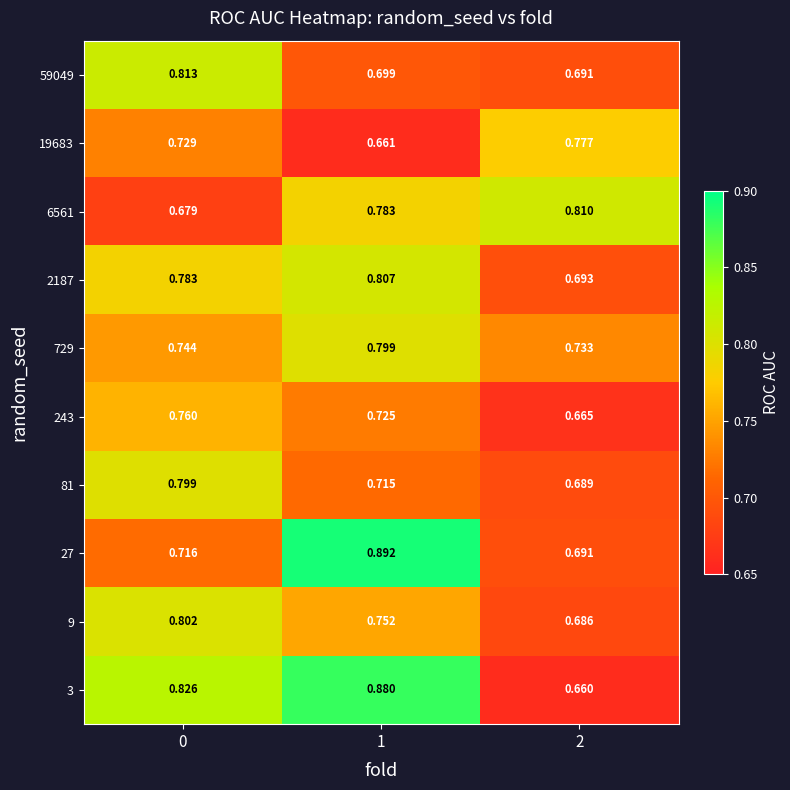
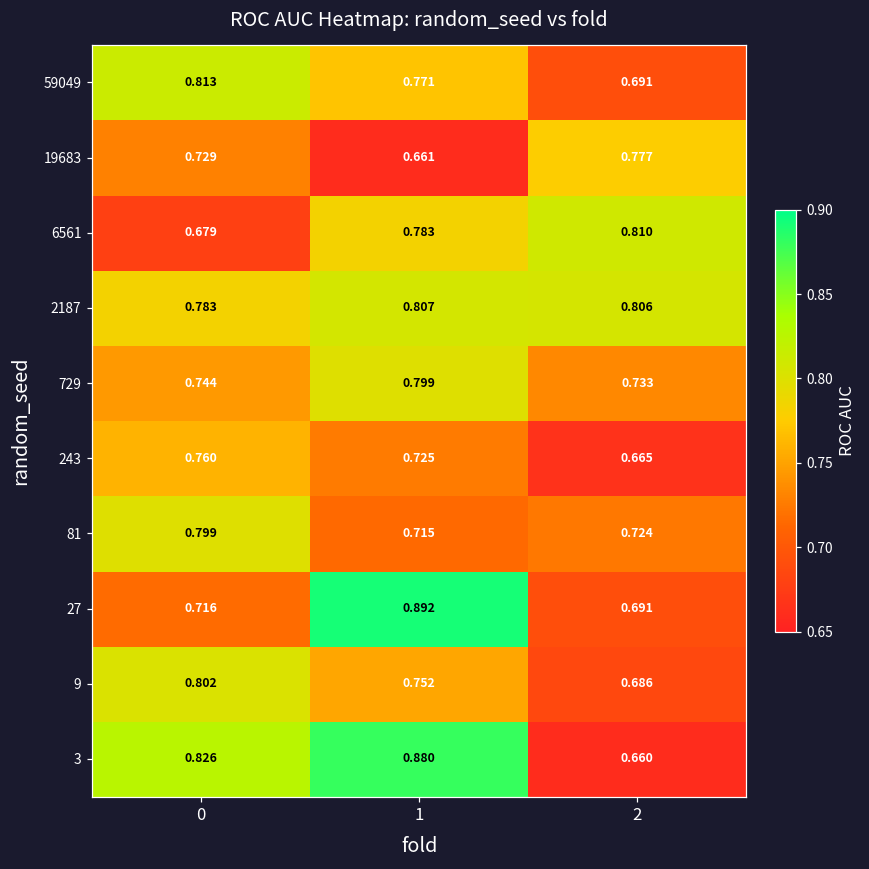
59049, 1: 0.699 -> 0.771
2187, 2: 0.693 -> 0.806
81, 2: 0.689 -> 0.724
